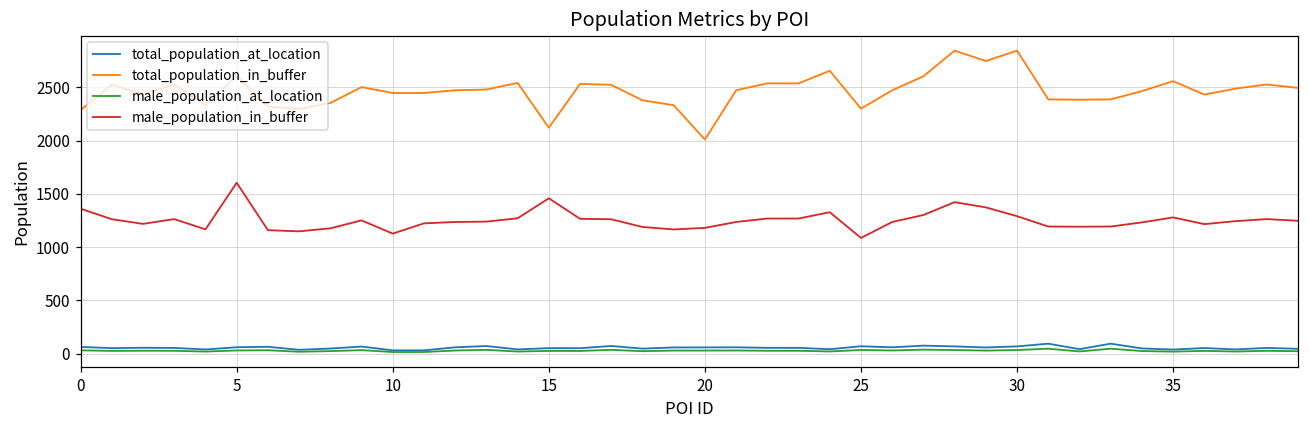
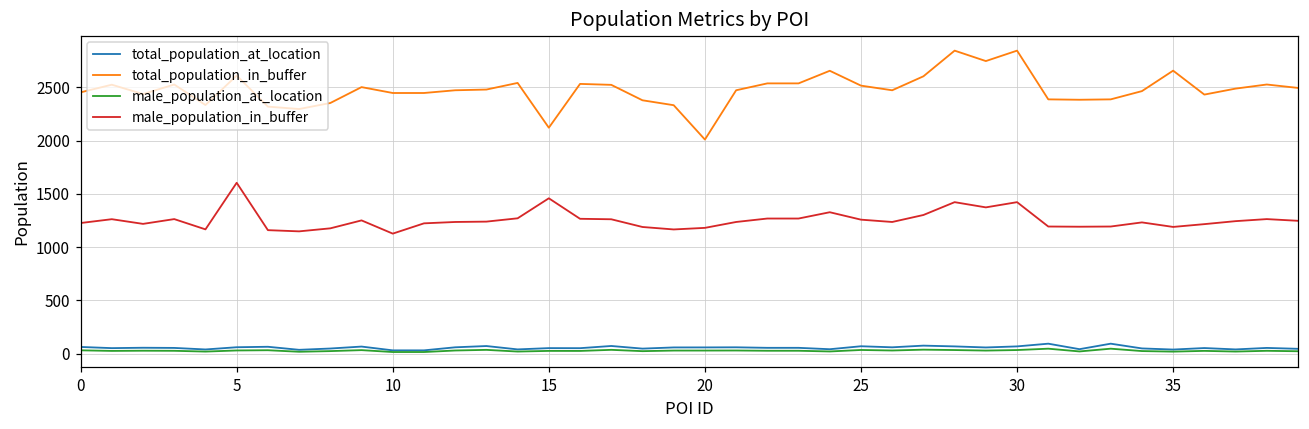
total_population_in_buffer, 0: 2300 -> 2500
male_population_in_buffer, 0: 1400 -> 1200
total_population_in_buffer, 25: 2300 -> 2500
male_population_in_buffer, 25: 1100 -> 1300
male_population_in_buffer, 30: 1300 -> 1400
total_population_in_buffer, 35: 2600 -> 2700
male_population_in_buffer, 35: 1300 -> 1200
